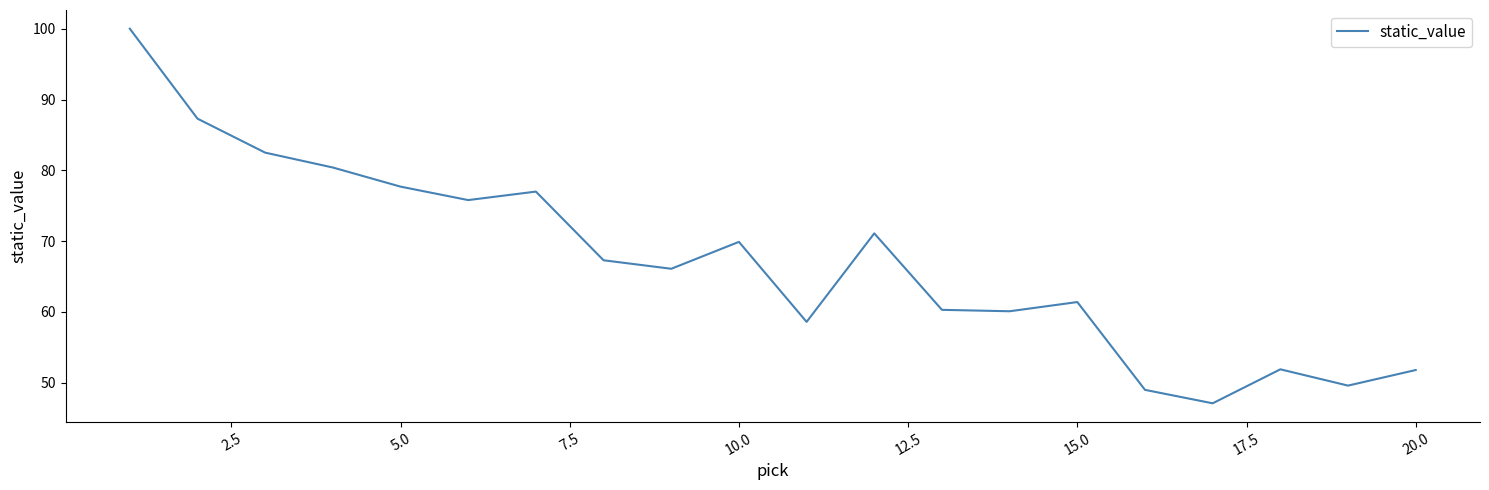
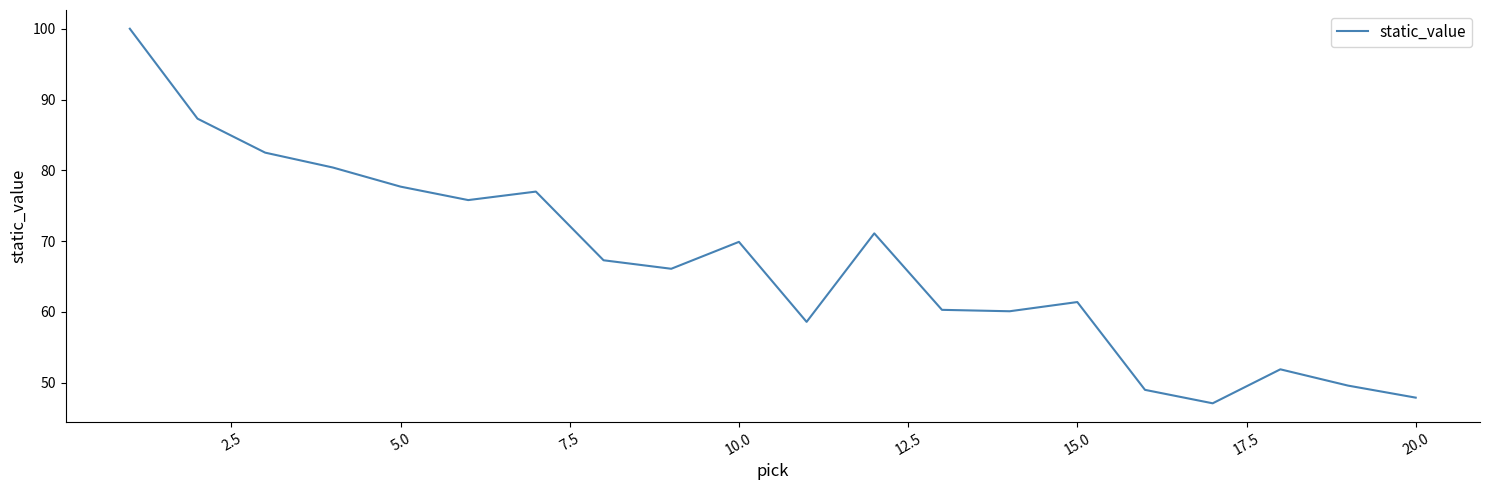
20.0: 52 -> 48
